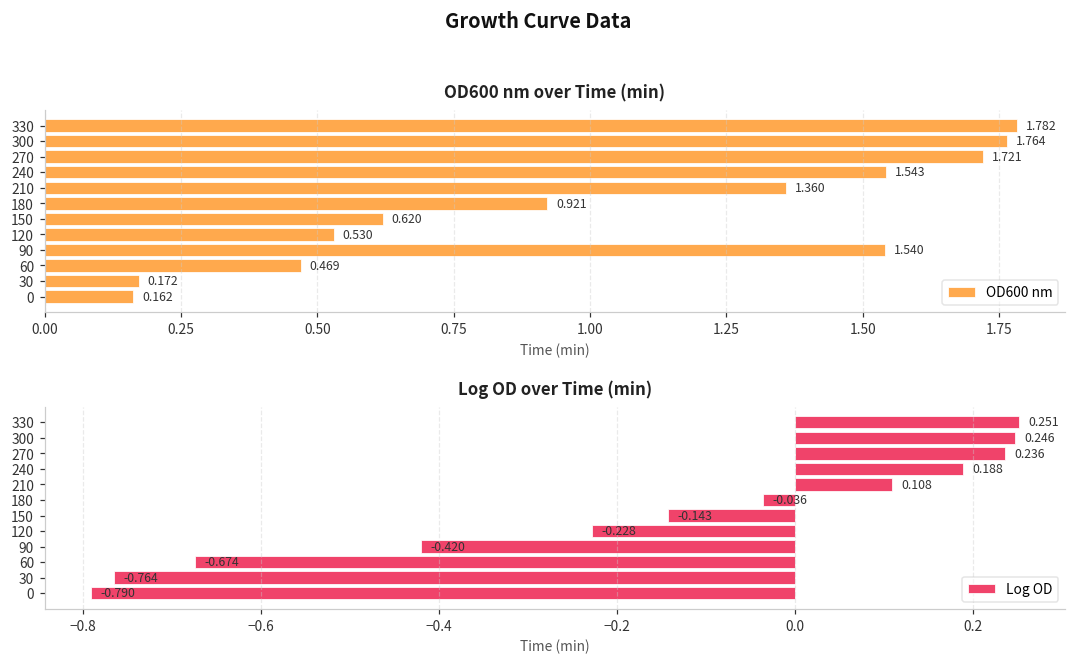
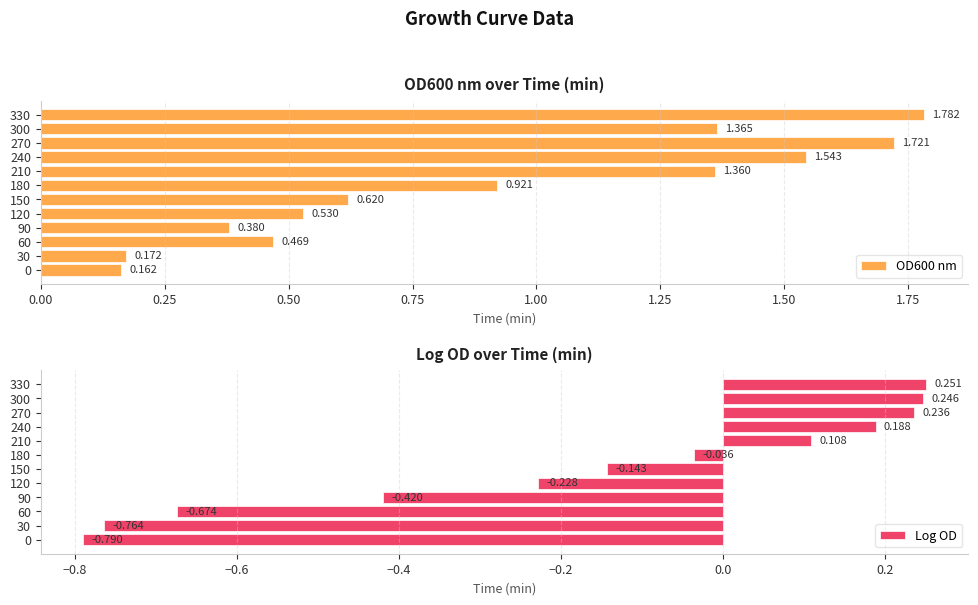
OD600 nm over Time (min), 300: 1.764 -> 1.365
OD600 nm over Time (min), 90: 1.540 -> 0.380
